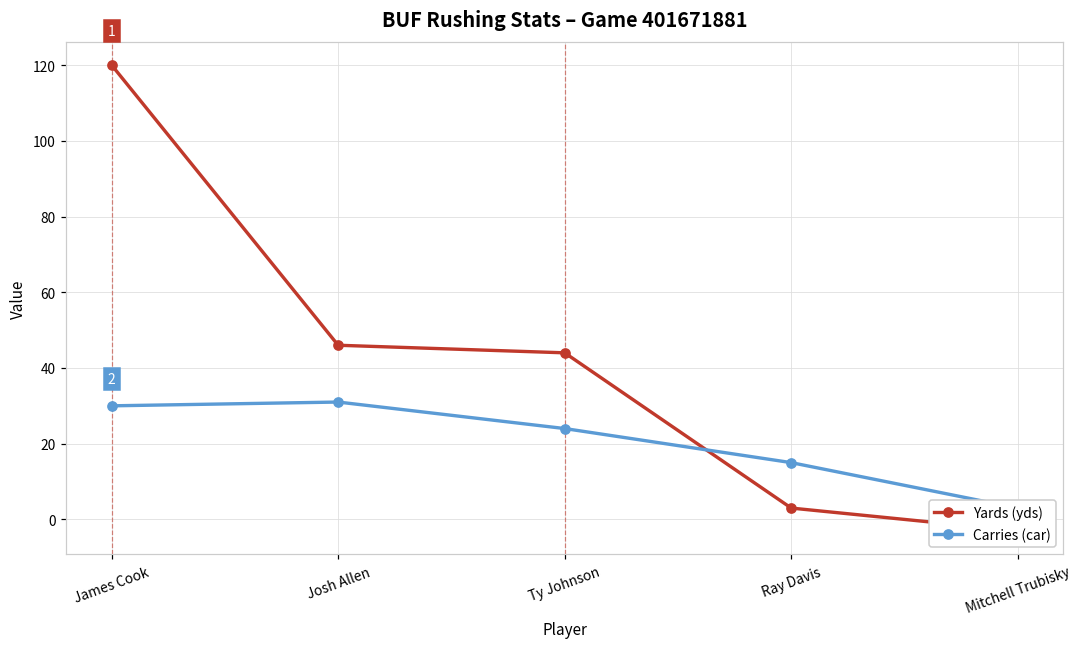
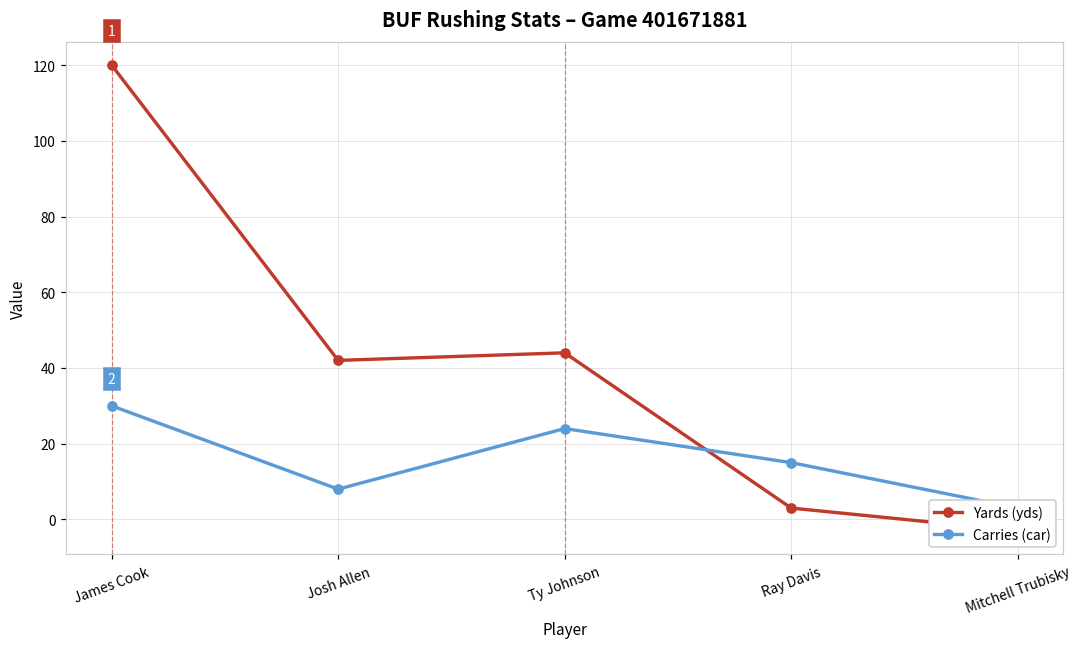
Yards (yds), Josh Allen: 46 -> 42
Carries (car), Josh Allen: 31 -> 8
